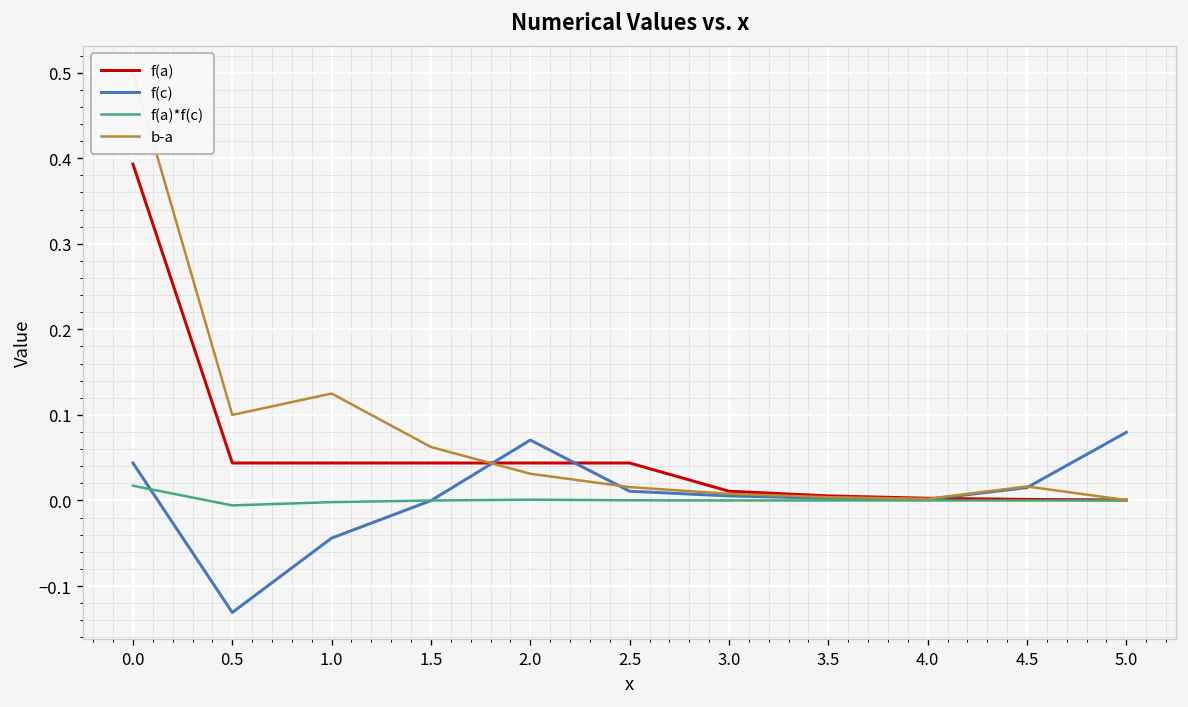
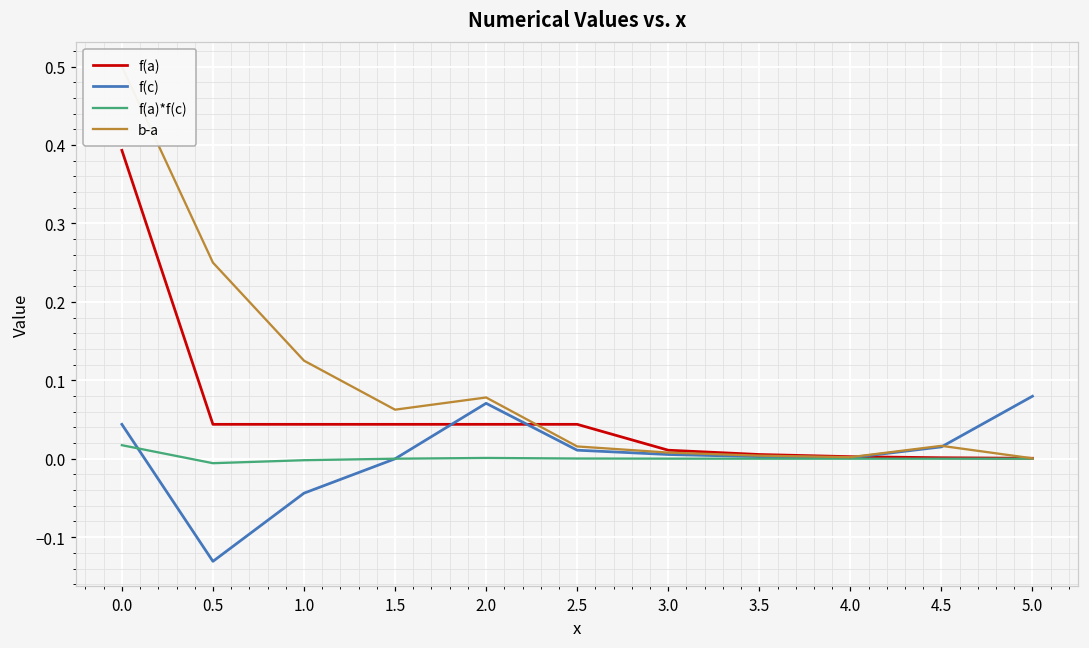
b-a, 0.5: 0.10 -> 0.25
b-a, 2.0: 0.03 -> 0.08
